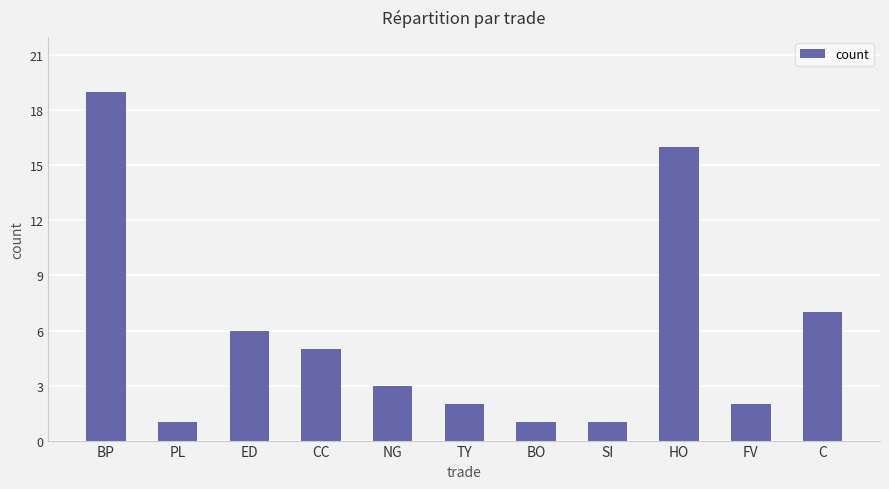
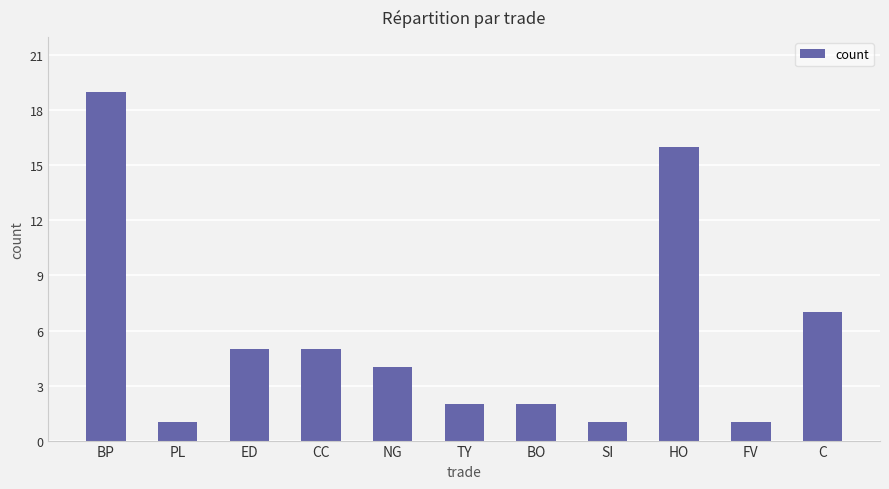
ED: 6 -> 5
NG: 3 -> 4
BO: 1 -> 2
FV: 2 -> 1
